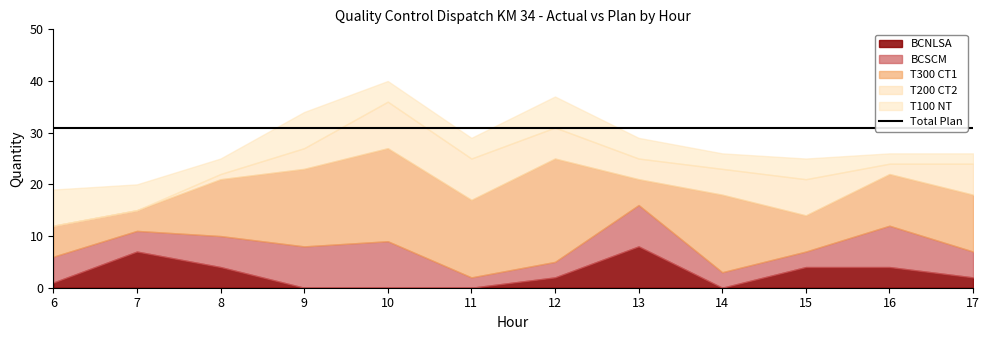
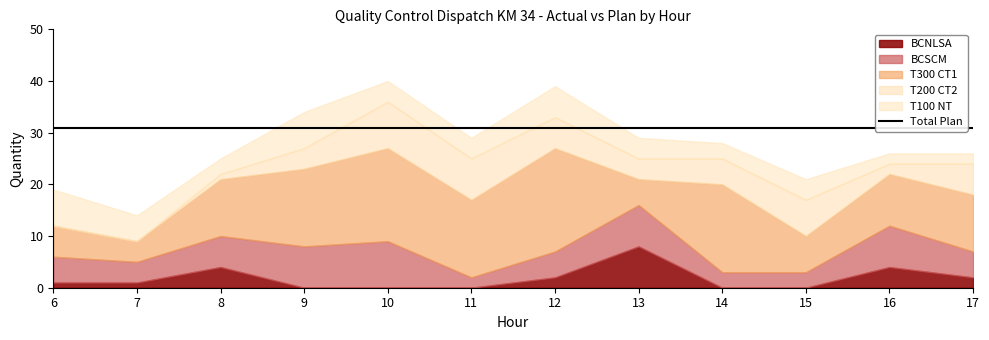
BCNLSA, 7: 7 -> 1
BCSCM, 12: 3 -> 5
T300 CT1, 14: 15 -> 17
BCNLSA, 15: 4 -> 0
